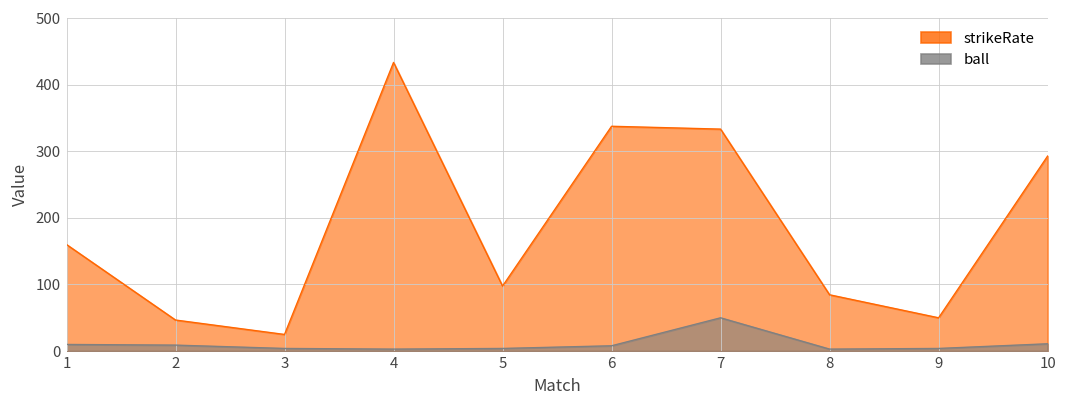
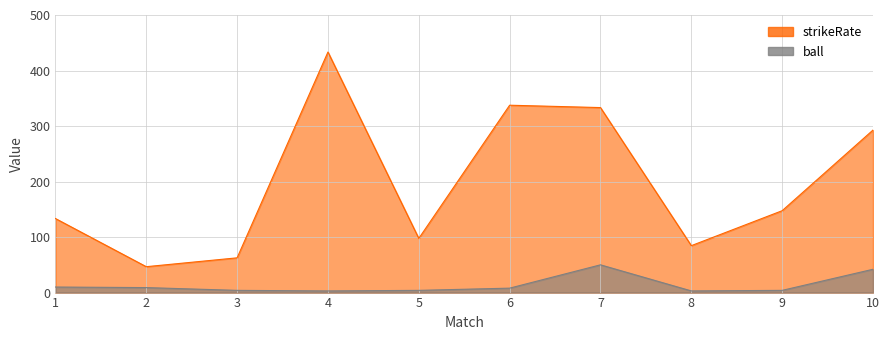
strikeRate, 1: 160 -> 130
strikeRate, 3: 30 -> 60
strikeRate, 9: 50 -> 150
ball, 10: 10 -> 40
